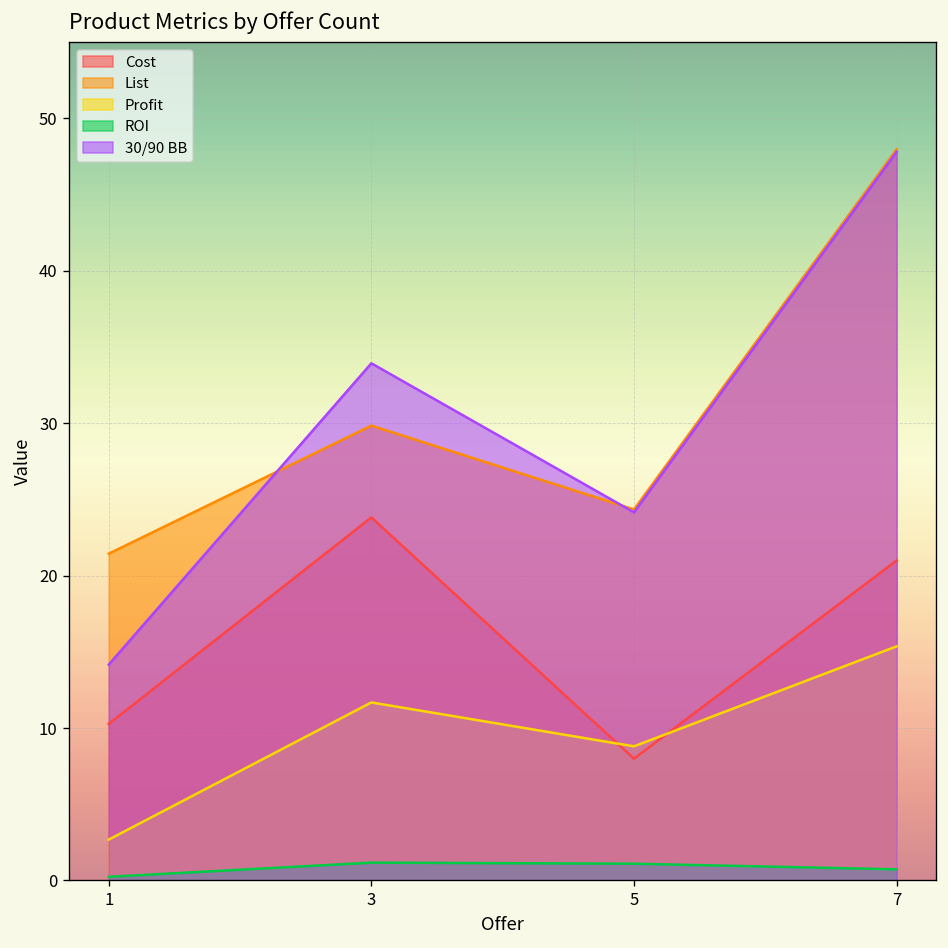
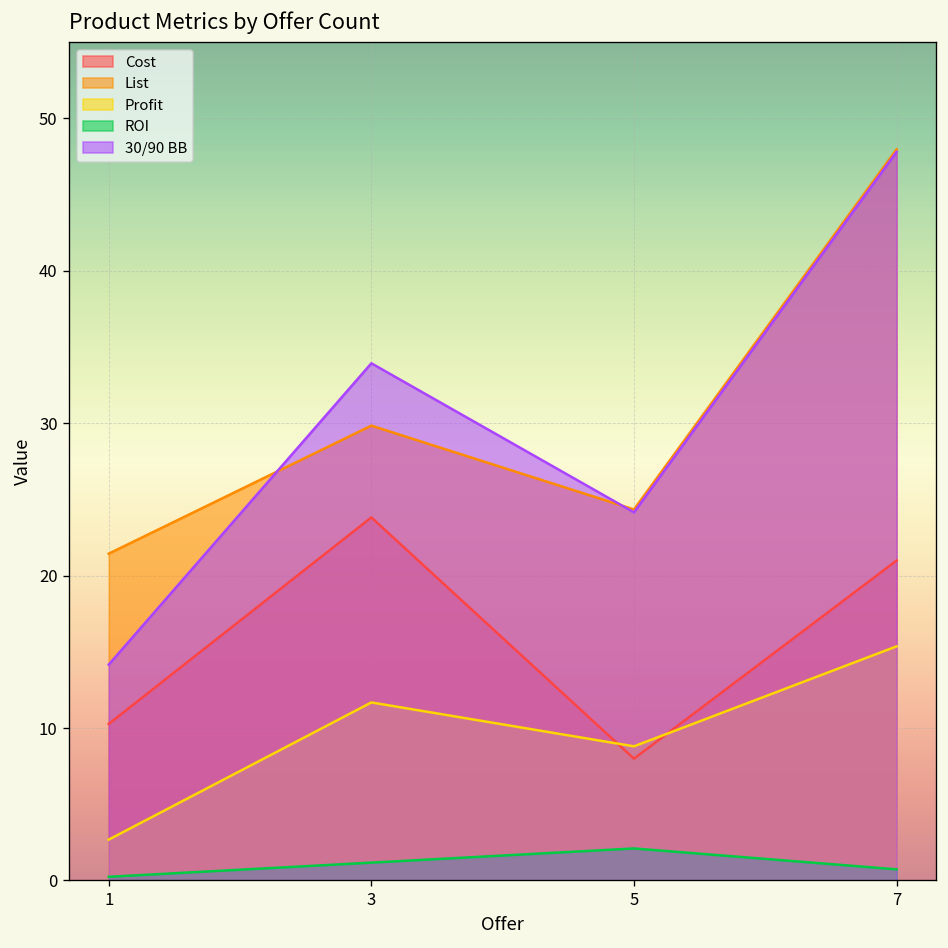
ROI, 5: 1.1 -> 2.1
